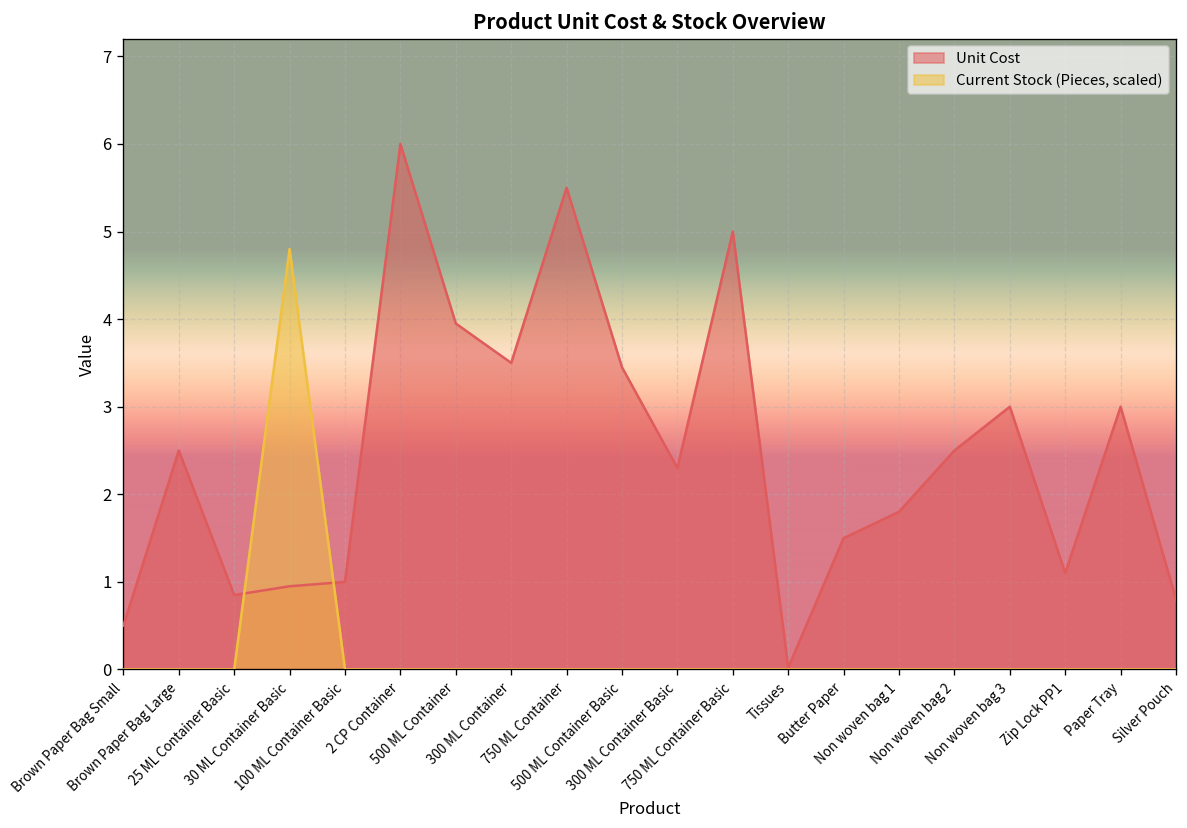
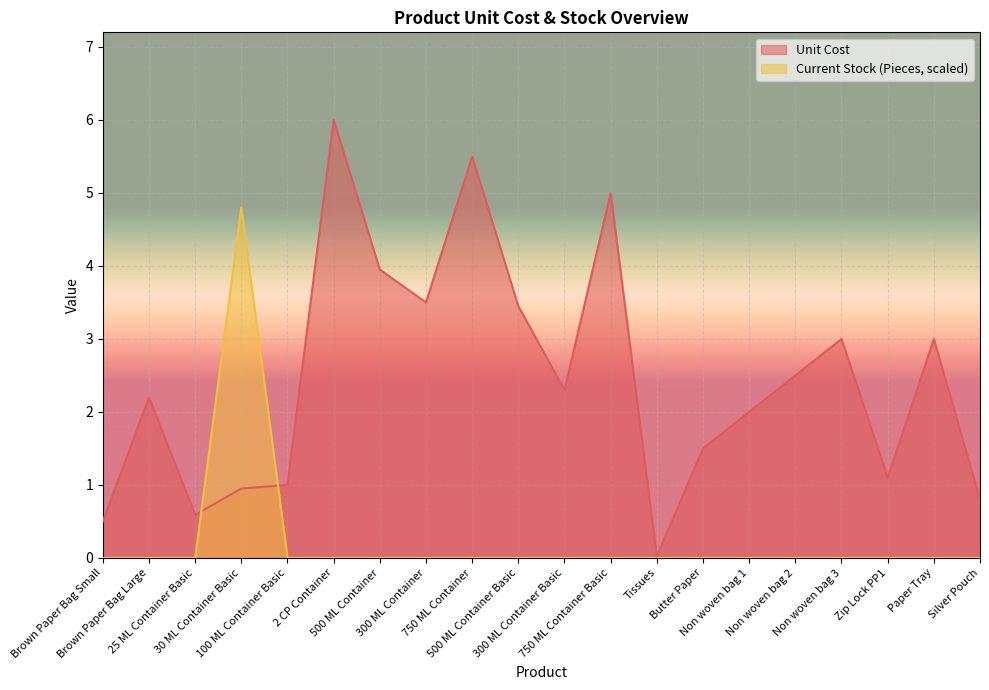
Unit Cost, Brown Paper Bag Large: 2.5 -> 2.2
Unit Cost, 25 ML Container Basic: 0.9 -> 0.6
Unit Cost, Non woven bag 1: 1.8 -> 2.0
